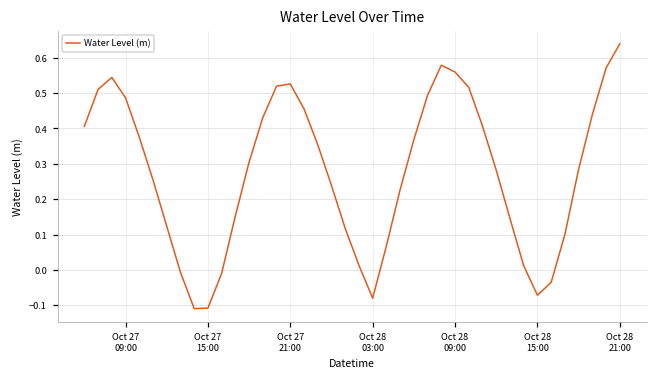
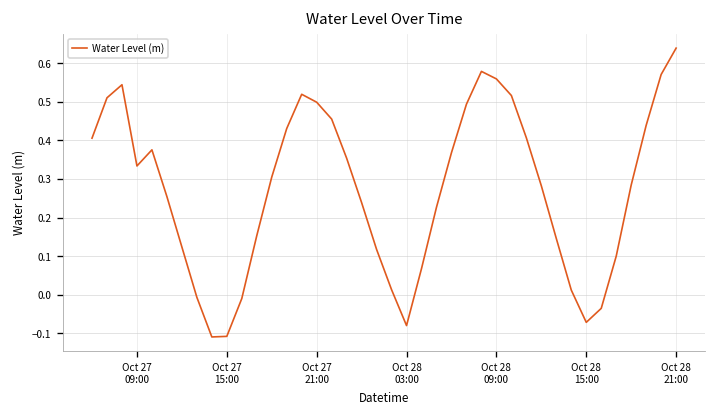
Oct 27 09:00: 0.49 -> 0.33
Oct 27 21:00: 0.53 -> 0.50
